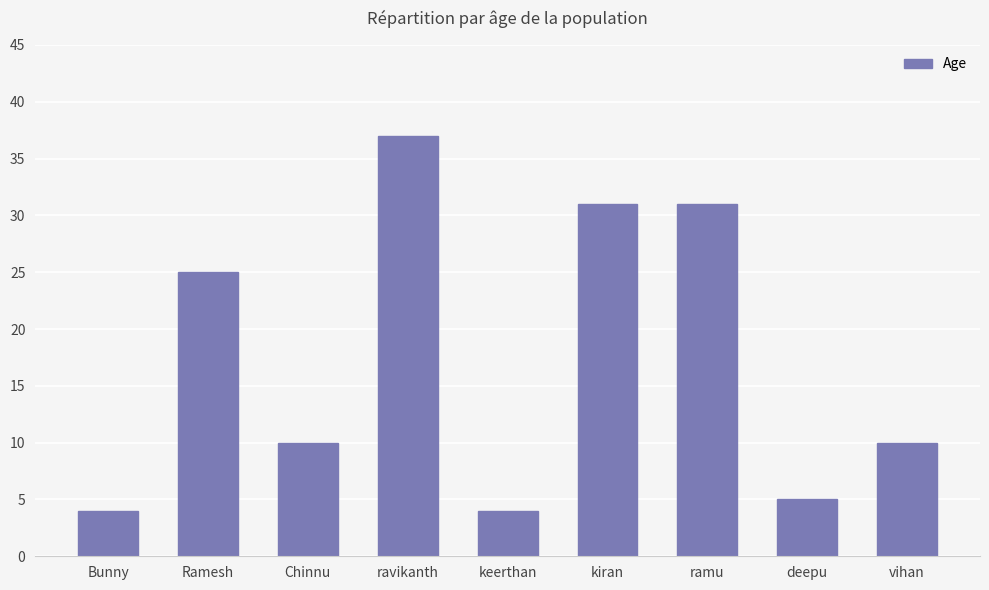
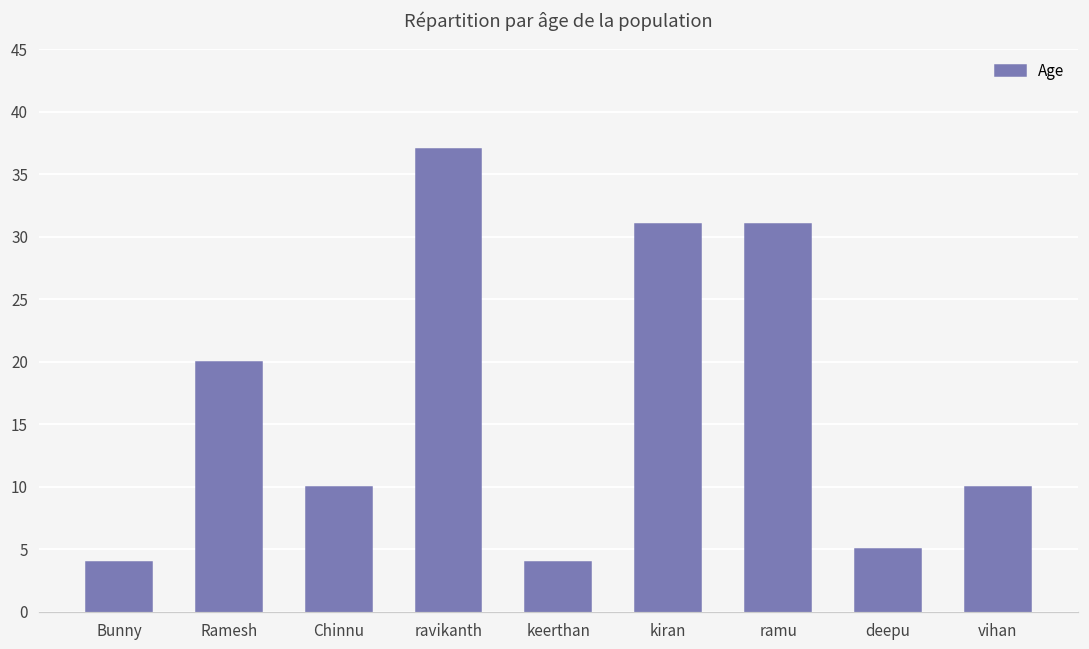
Ramesh: 25 -> 20
